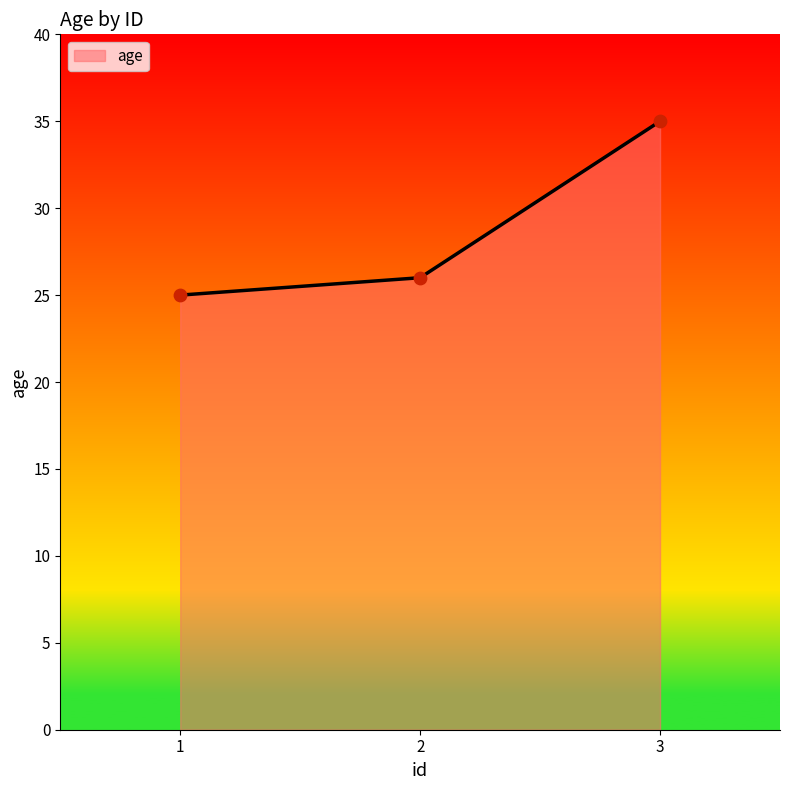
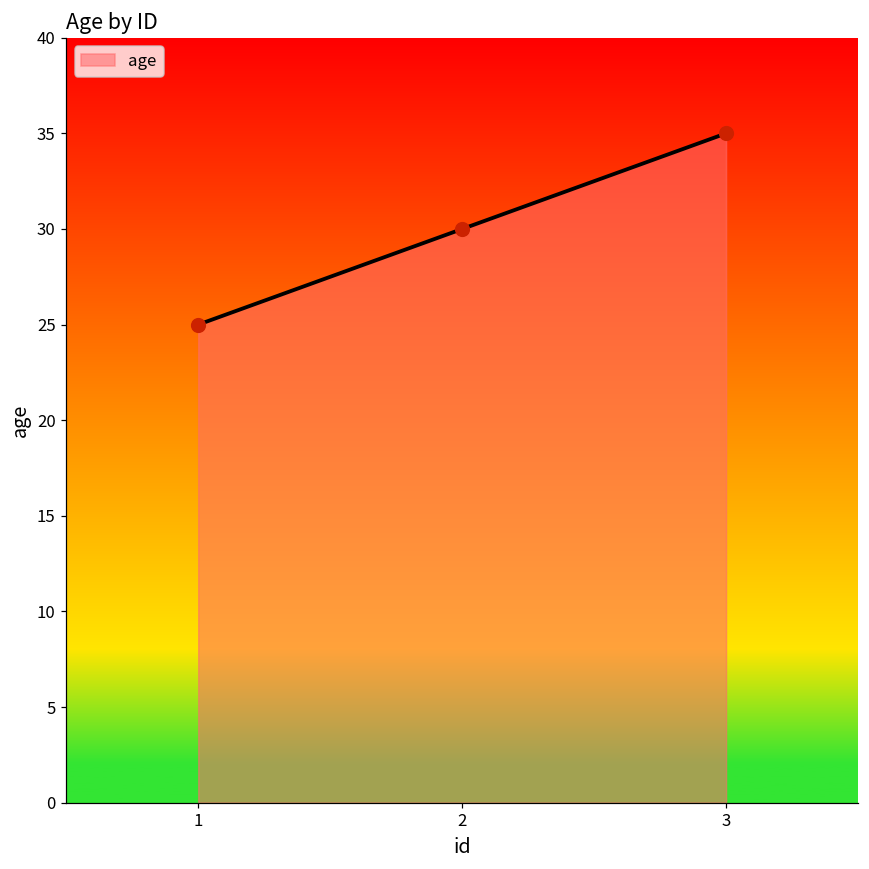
2: 26 -> 30
